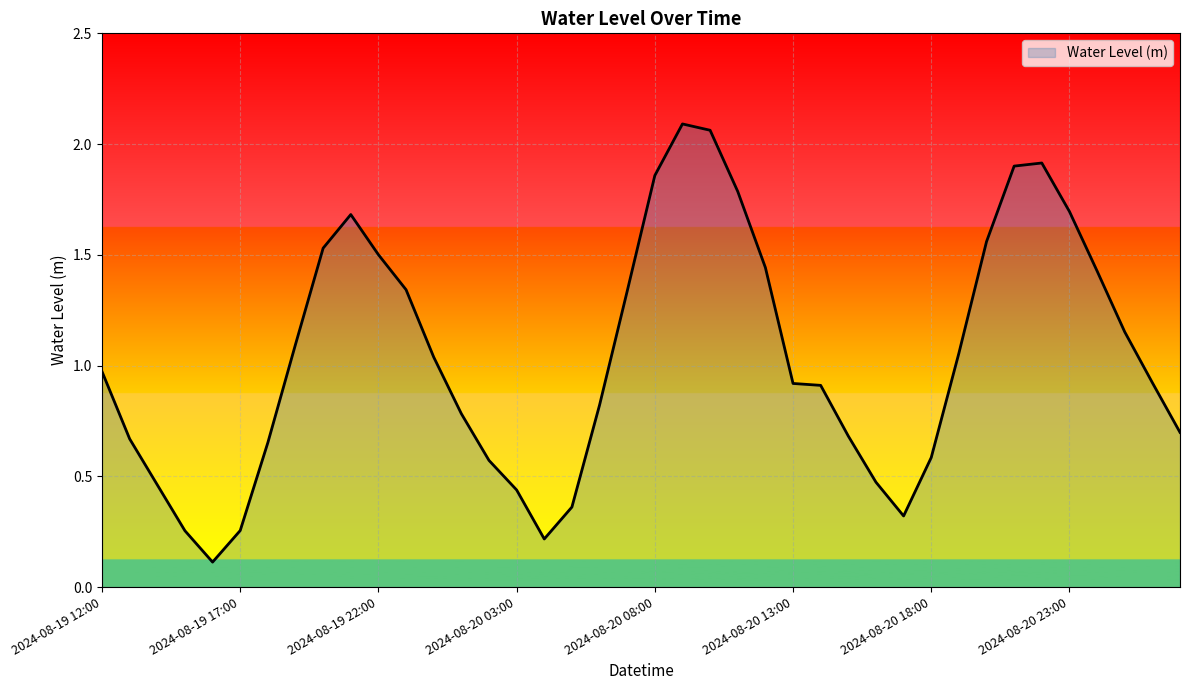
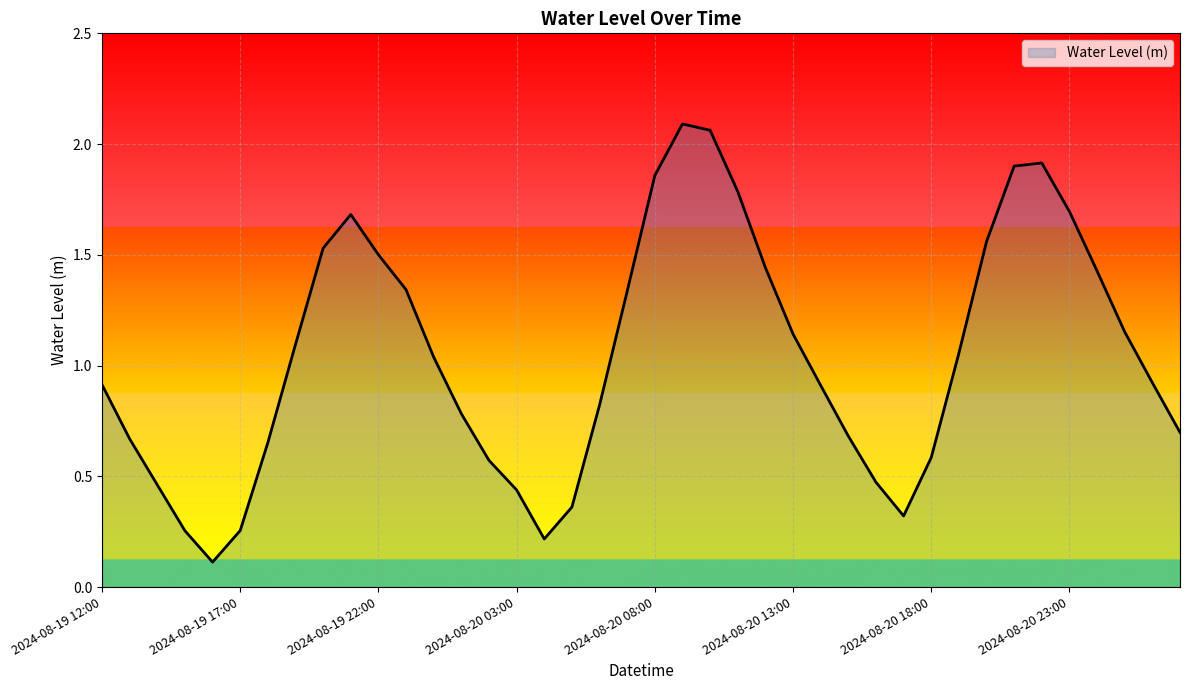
2024-08-19 12:00: 0.97 -> 0.91
2024-08-20 13:00: 0.92 -> 1.14
